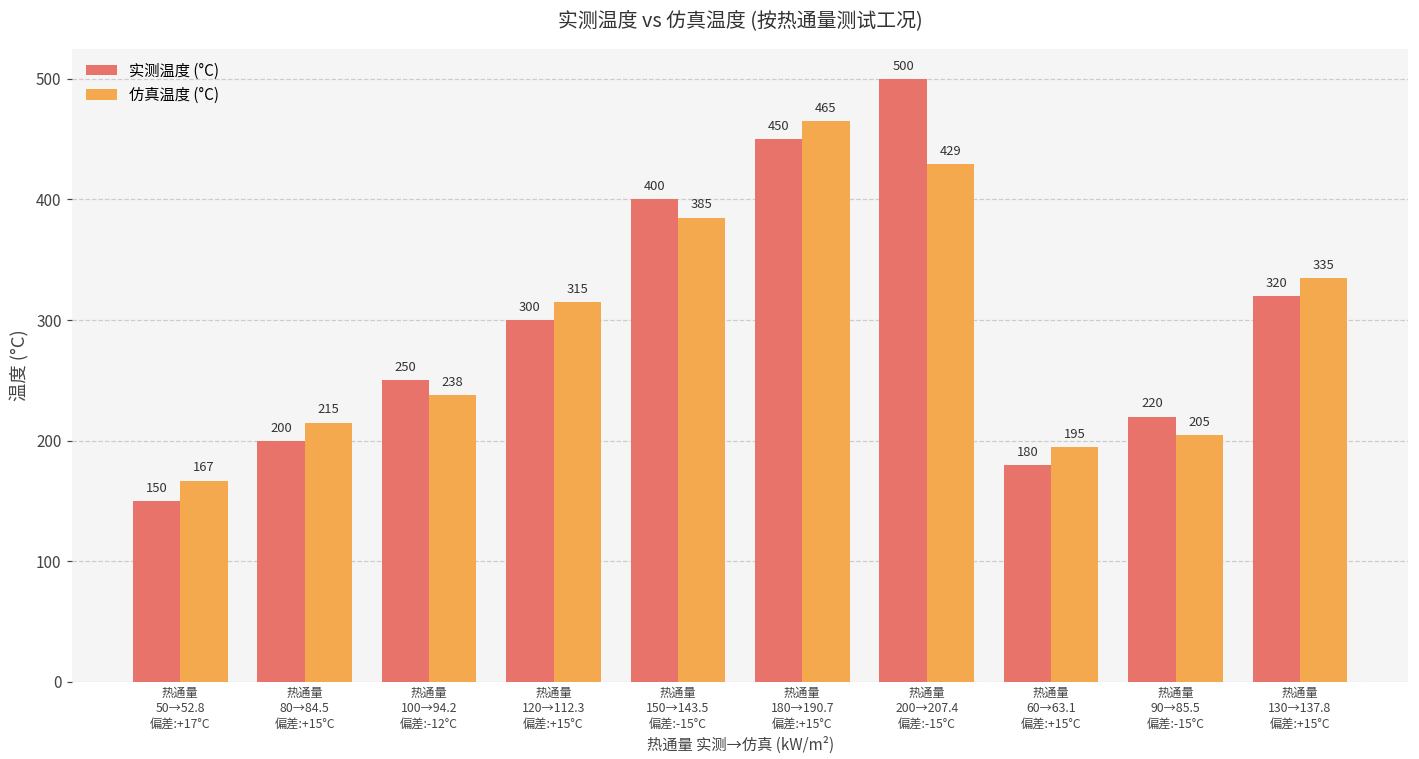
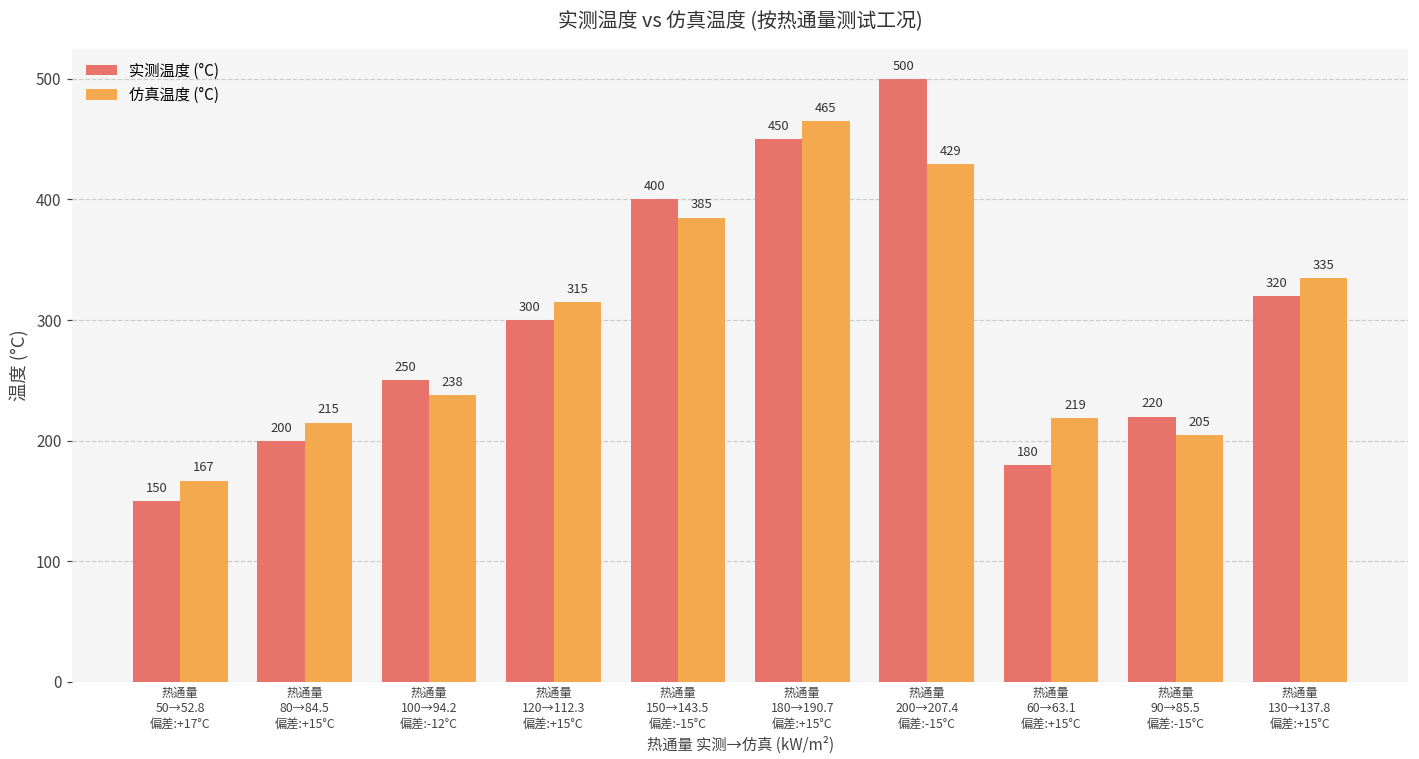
仿真温度 (°C), 热通量 60→63.1 偏差:+15°C: 195 -> 219
